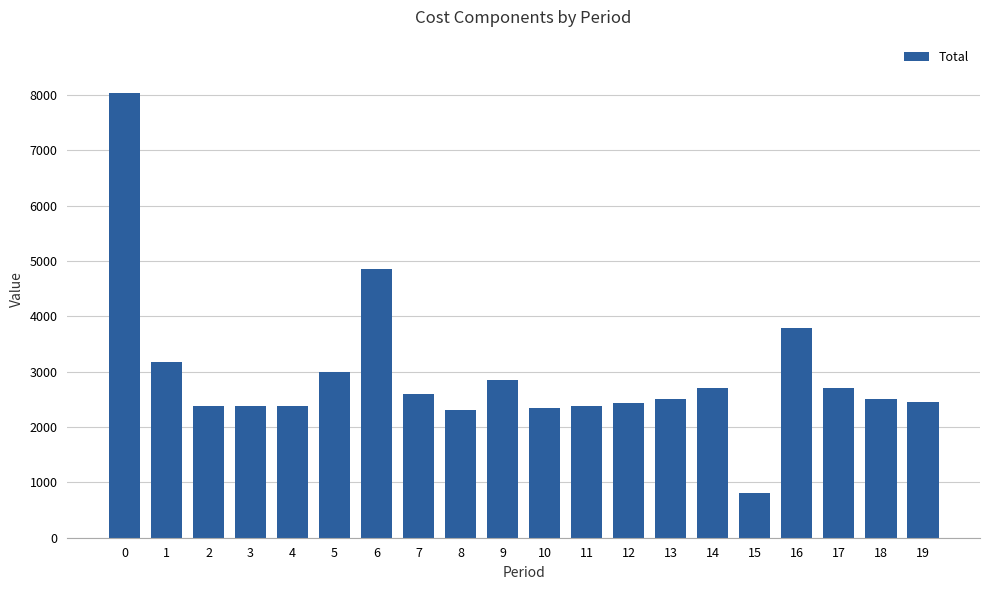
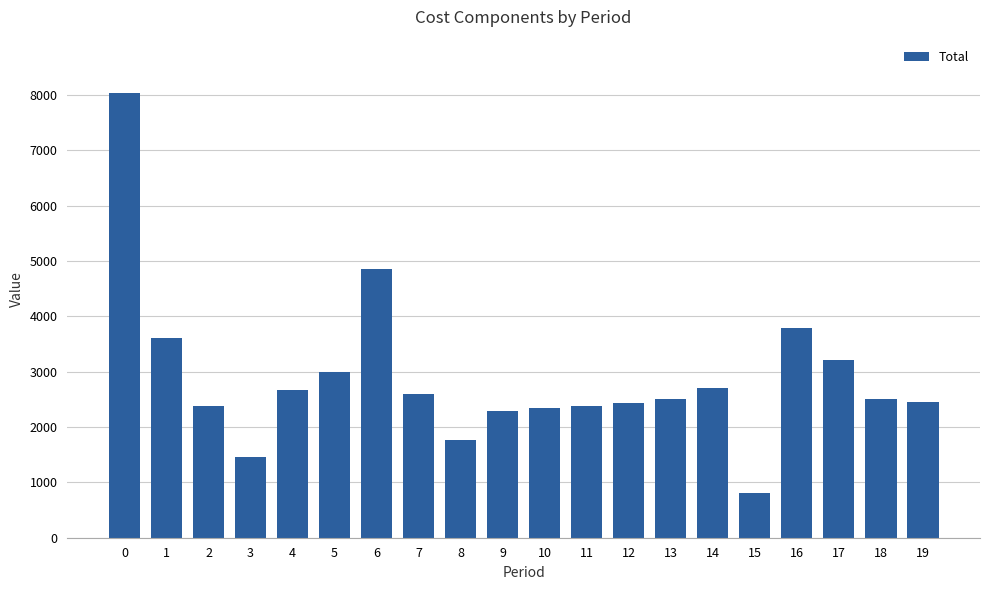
1: 3200 -> 3600
3: 2400 -> 1500
4: 2400 -> 2700
8: 2300 -> 1800
9: 2800 -> 2300
17: 2700 -> 3200
